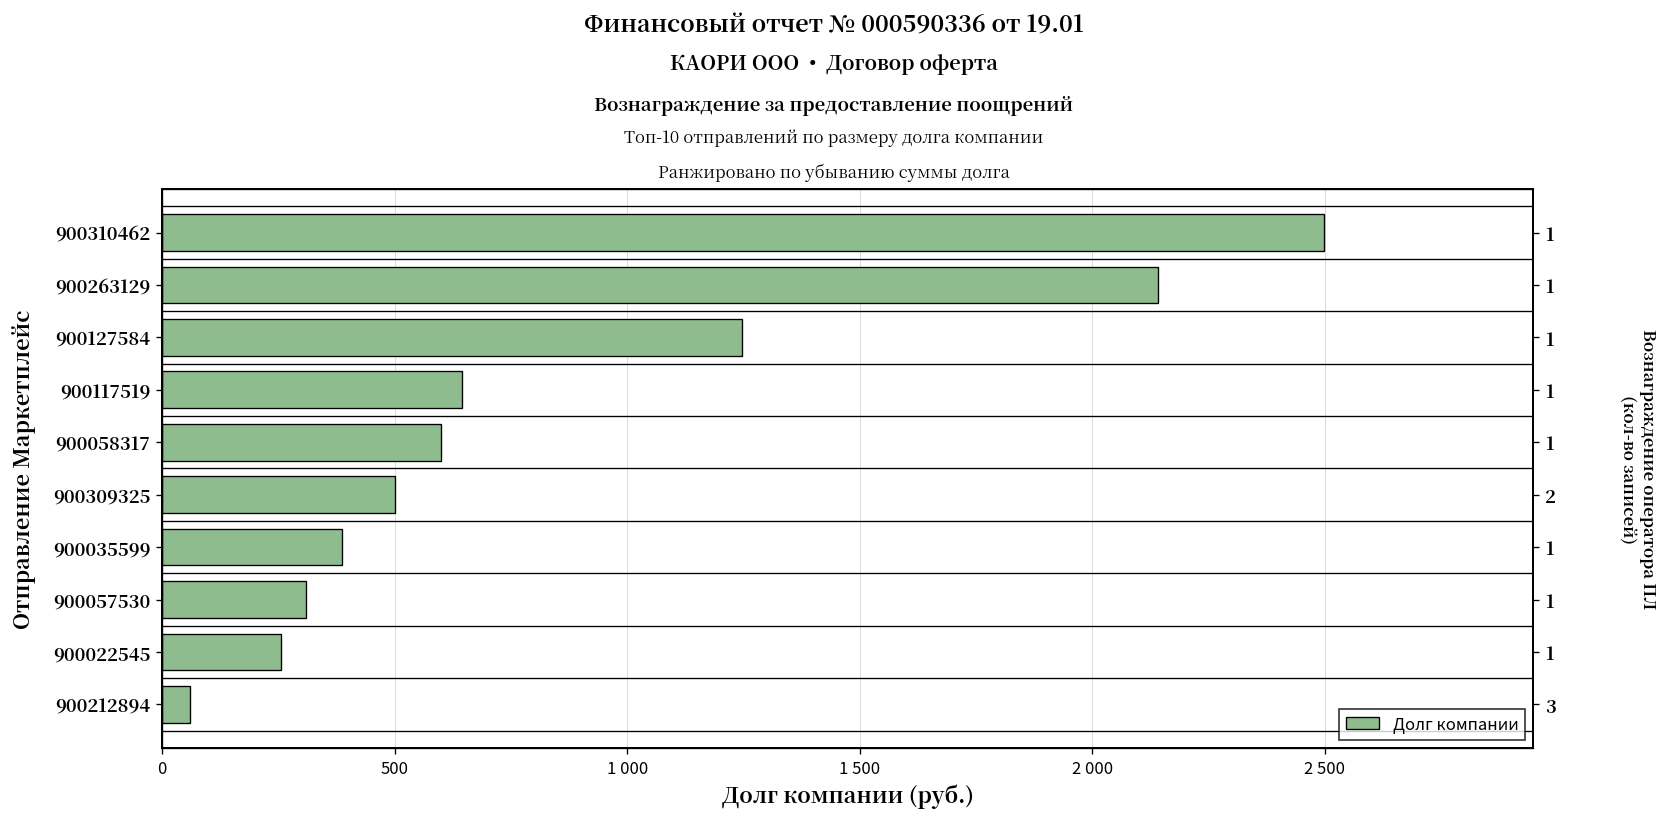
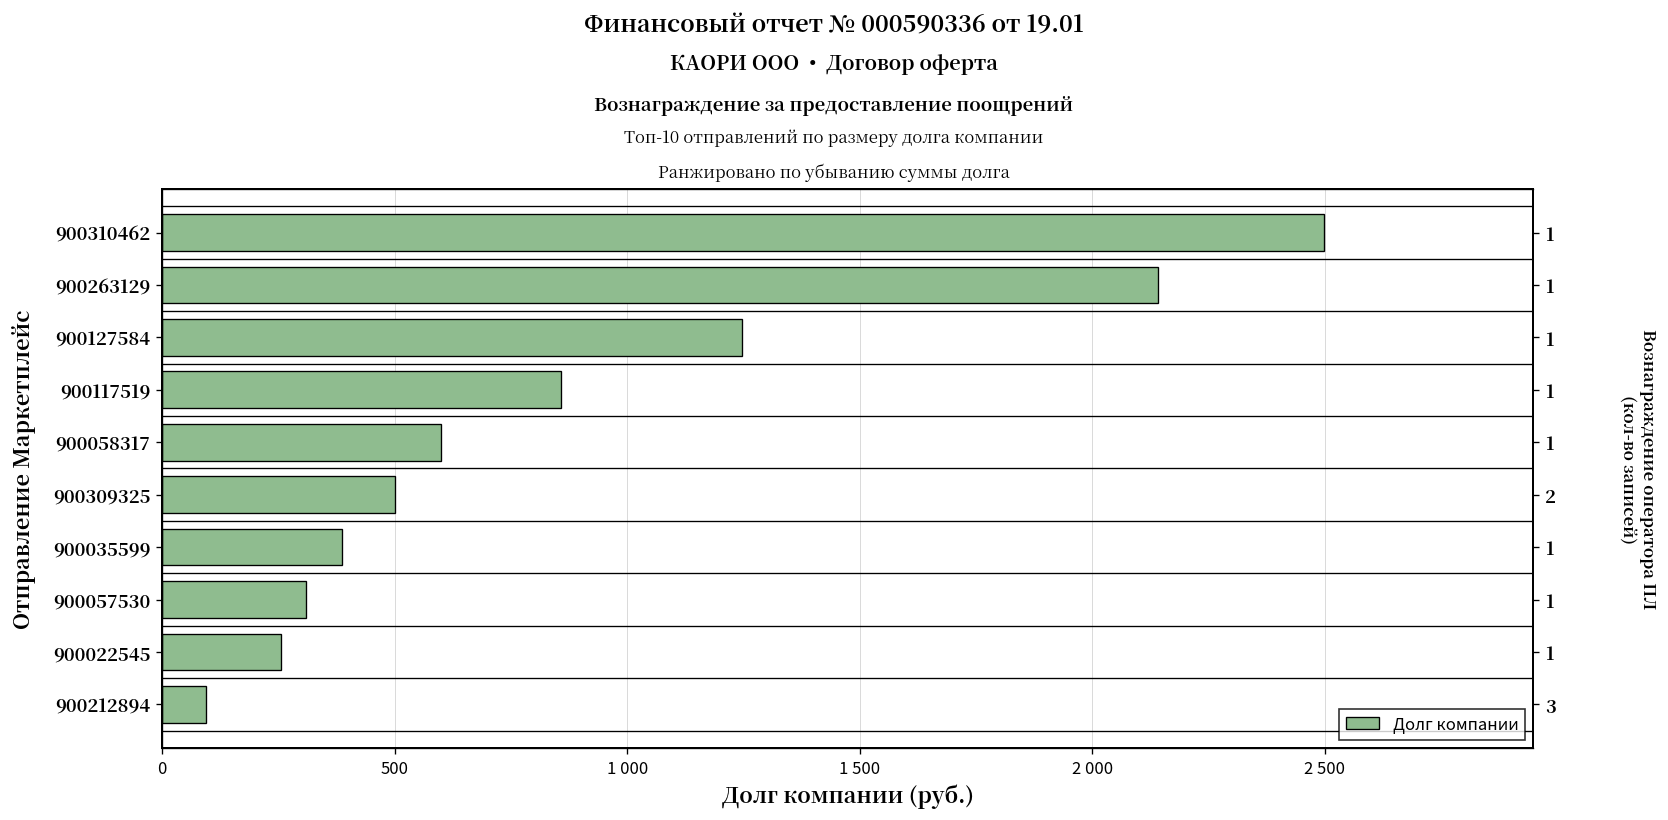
900117519: 640 -> 860
900212894: 60 -> 90
